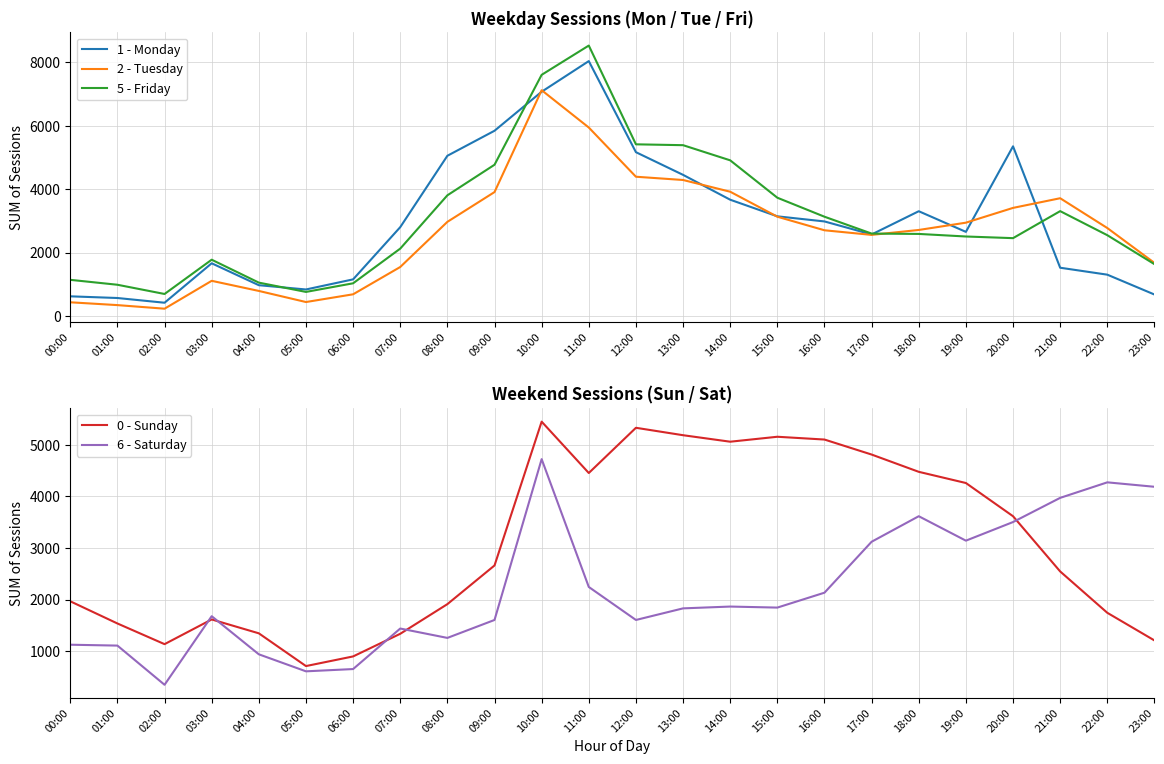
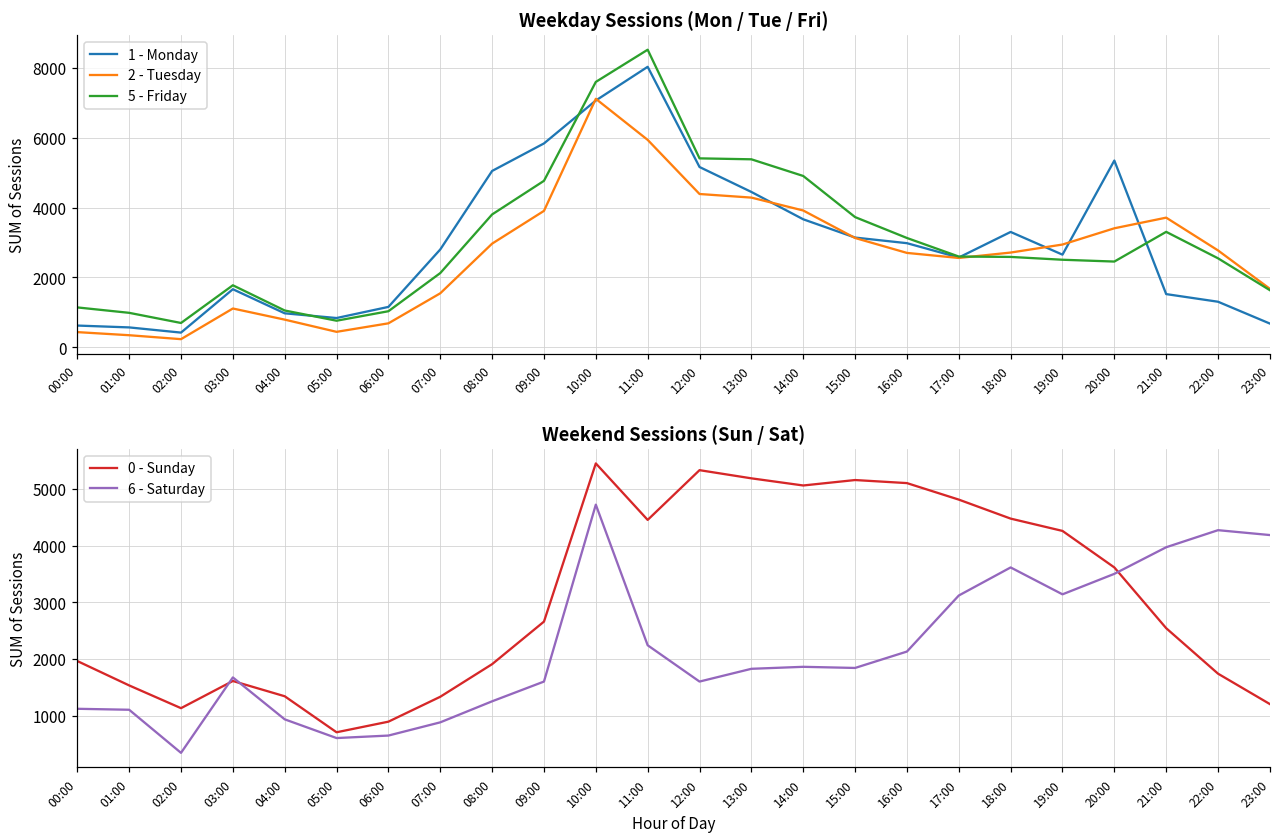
Weekend Sessions (Sun / Sat), 6 - Saturday, 07:00: 1400 -> 900
